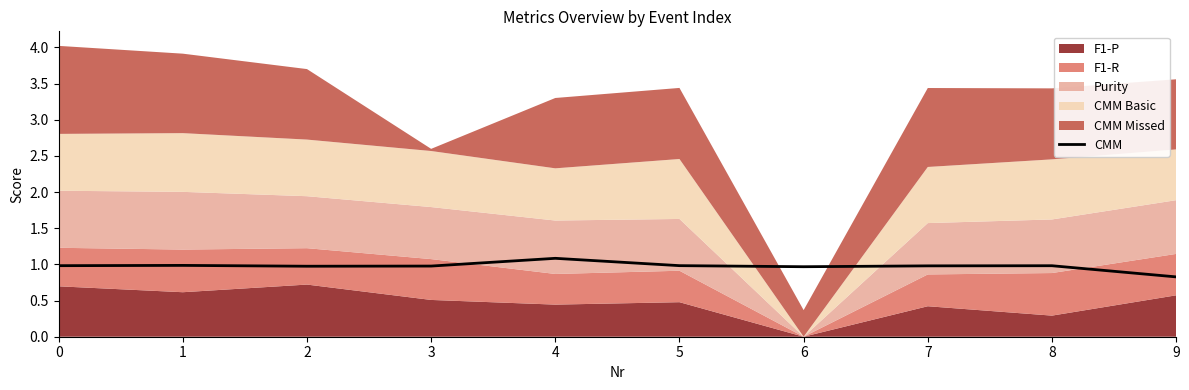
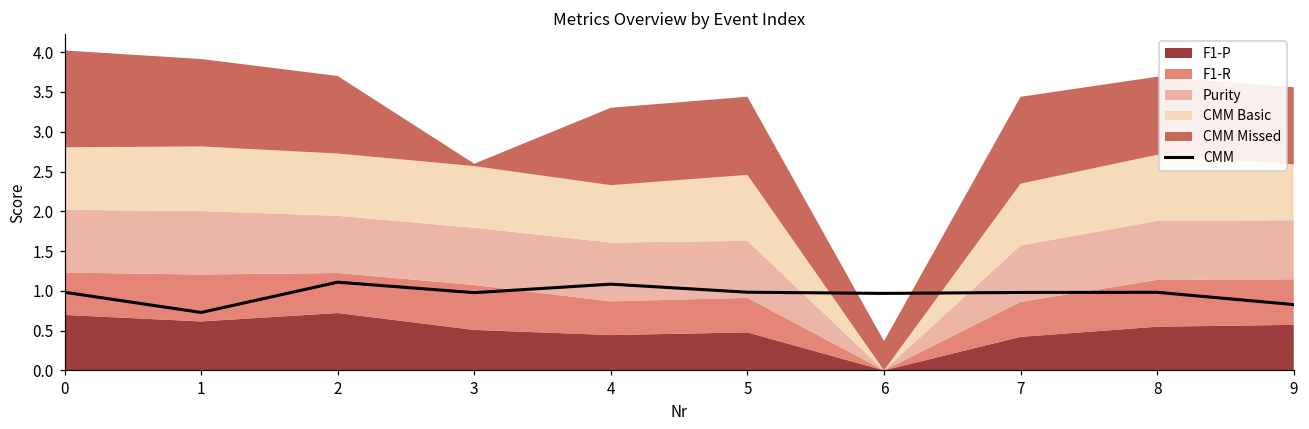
CMM, 1: 1.0 -> 0.7
CMM, 2: 1.0 -> 1.1
F1-P, 8: 0.3 -> 0.5
